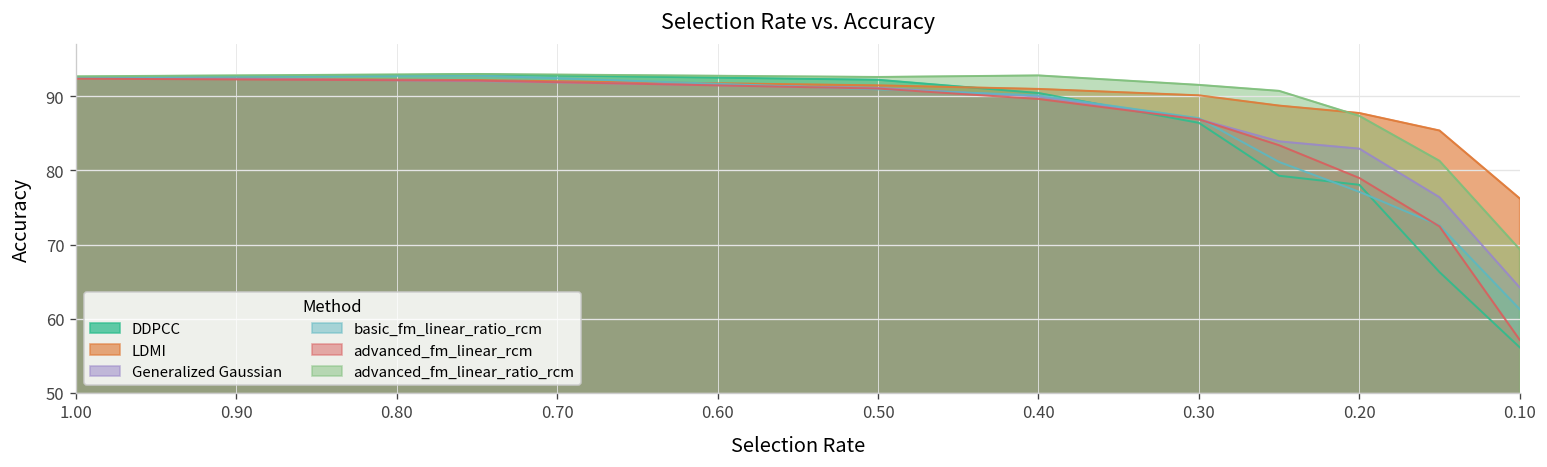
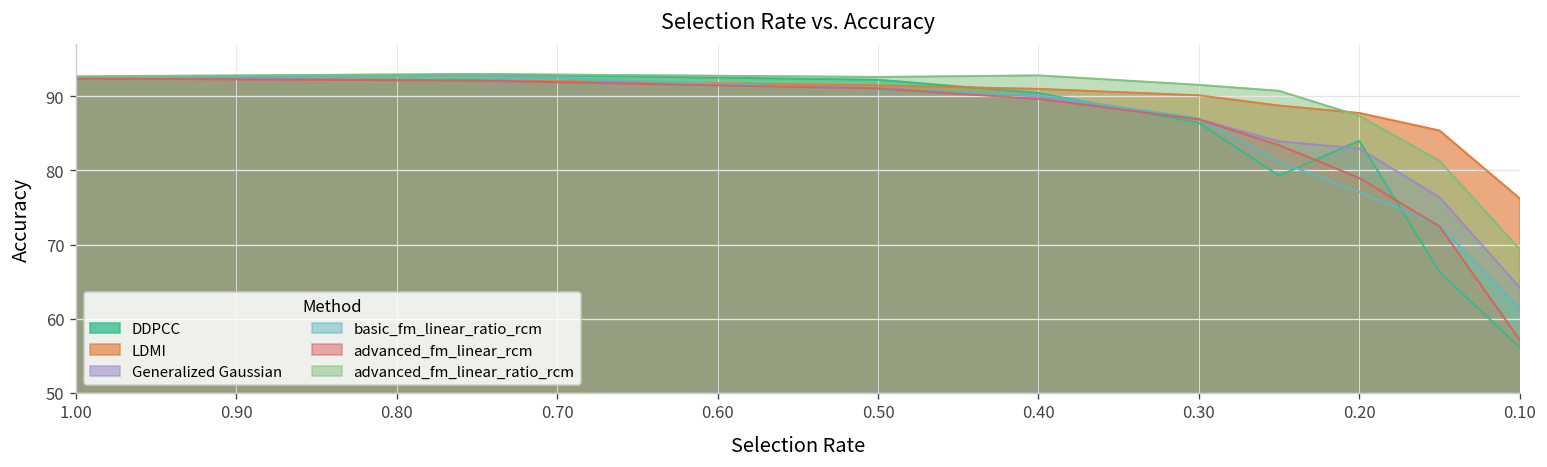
DDPCC, 0.20: 78 -> 84
